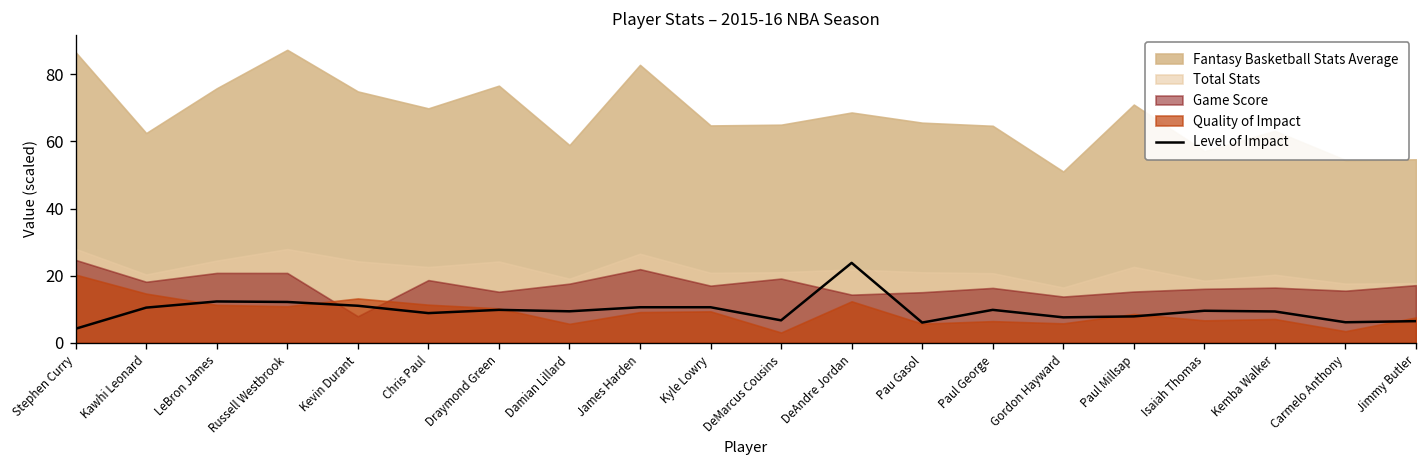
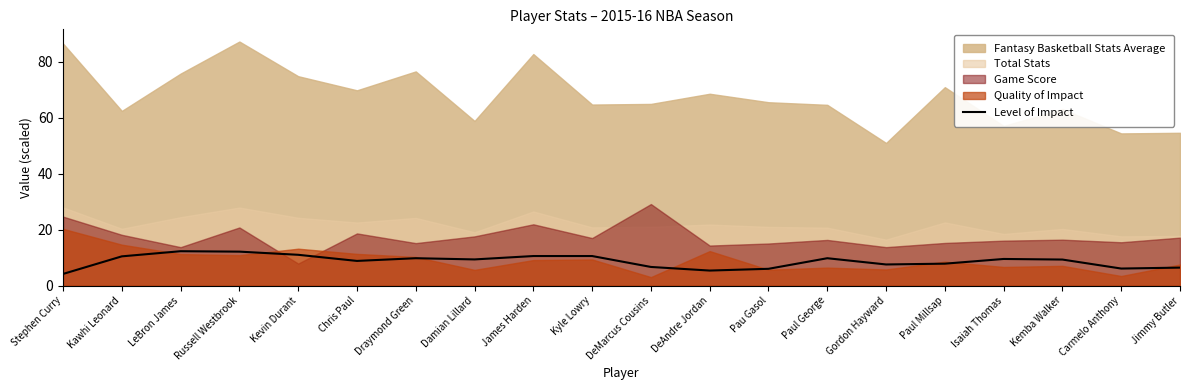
Game Score, LeBron James: 21 -> 14
Game Score, DeMarcus Cousins: 19 -> 29
Level of Impact, DeAndre Jordan: 24 -> 5
